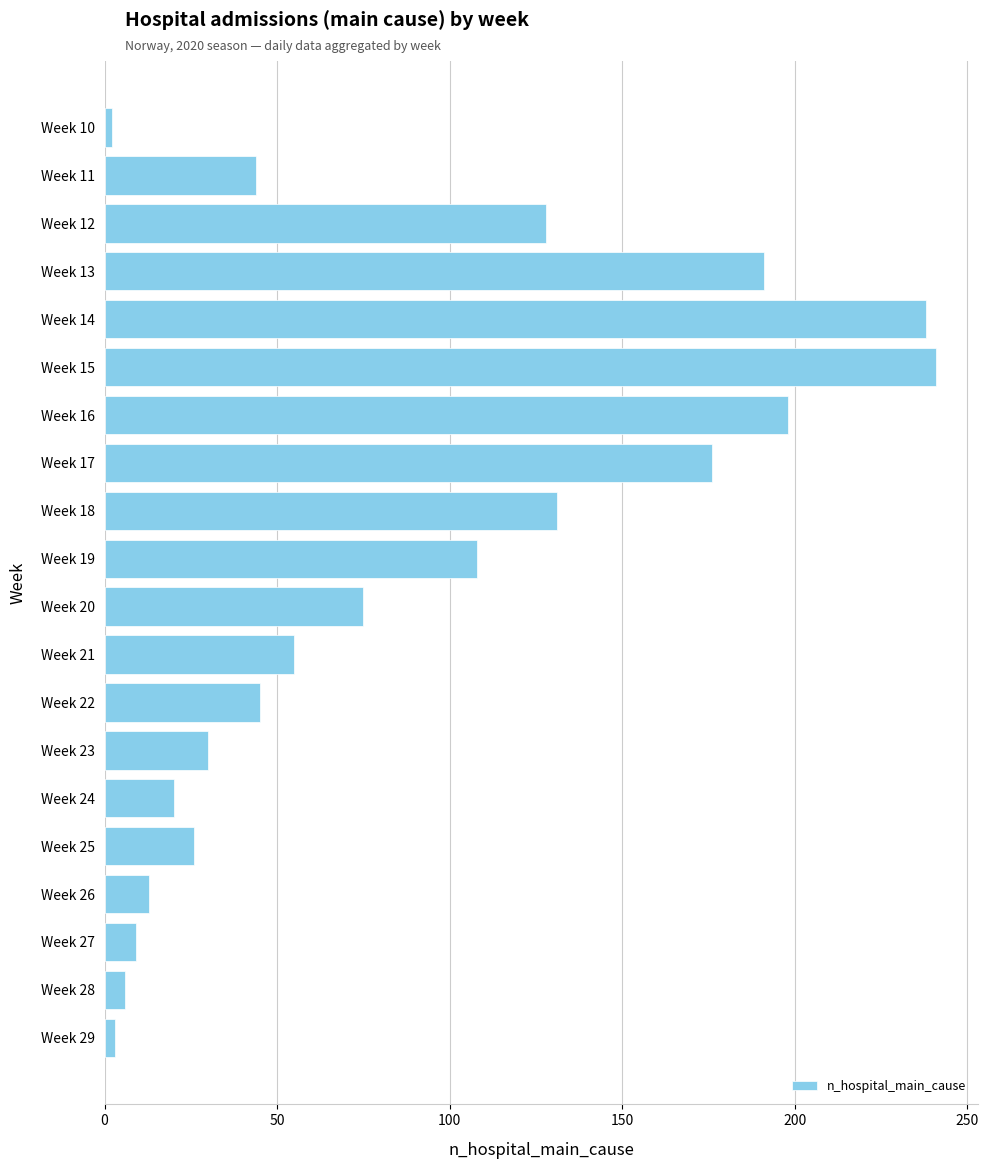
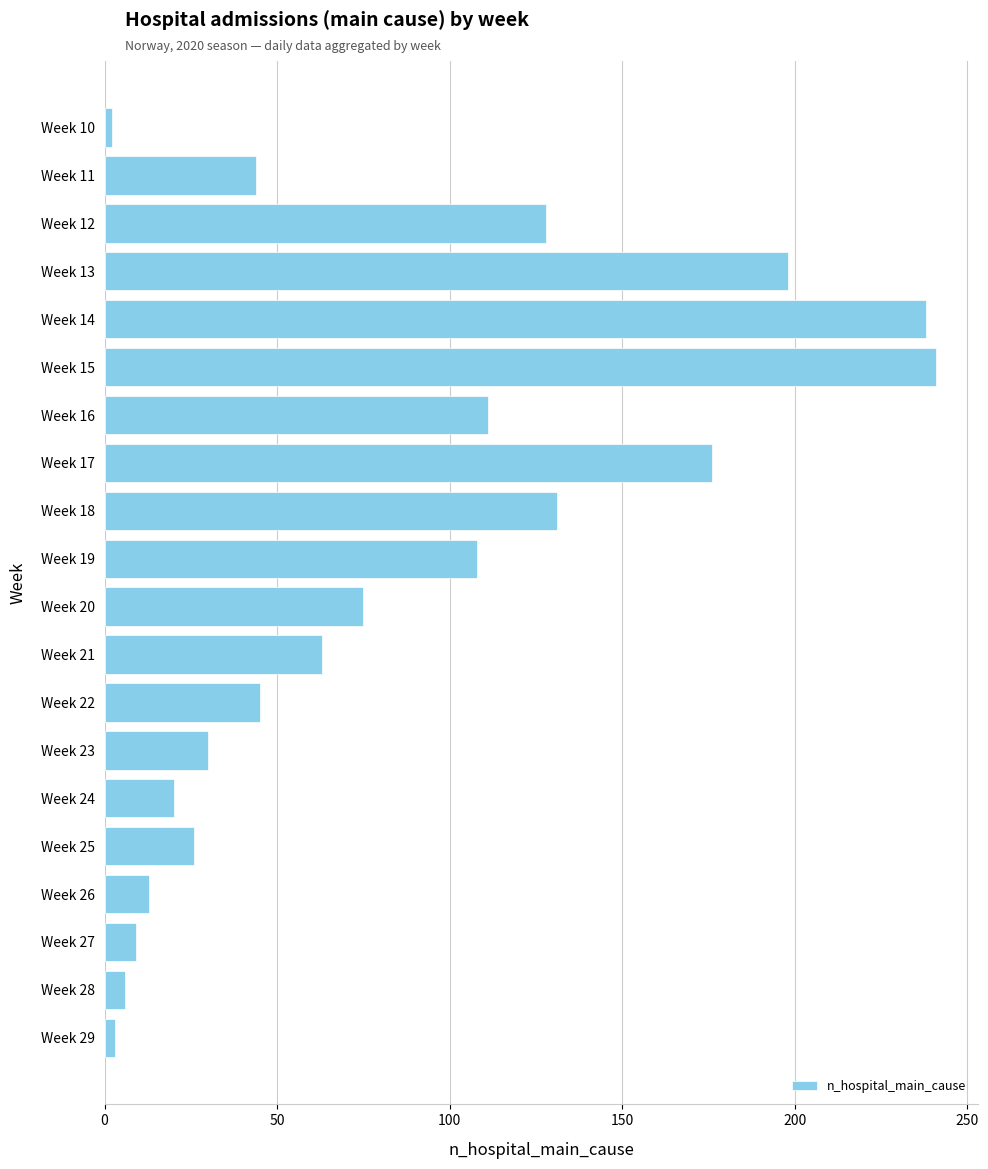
Week 13: 191 -> 198
Week 16: 198 -> 111
Week 21: 55 -> 63
